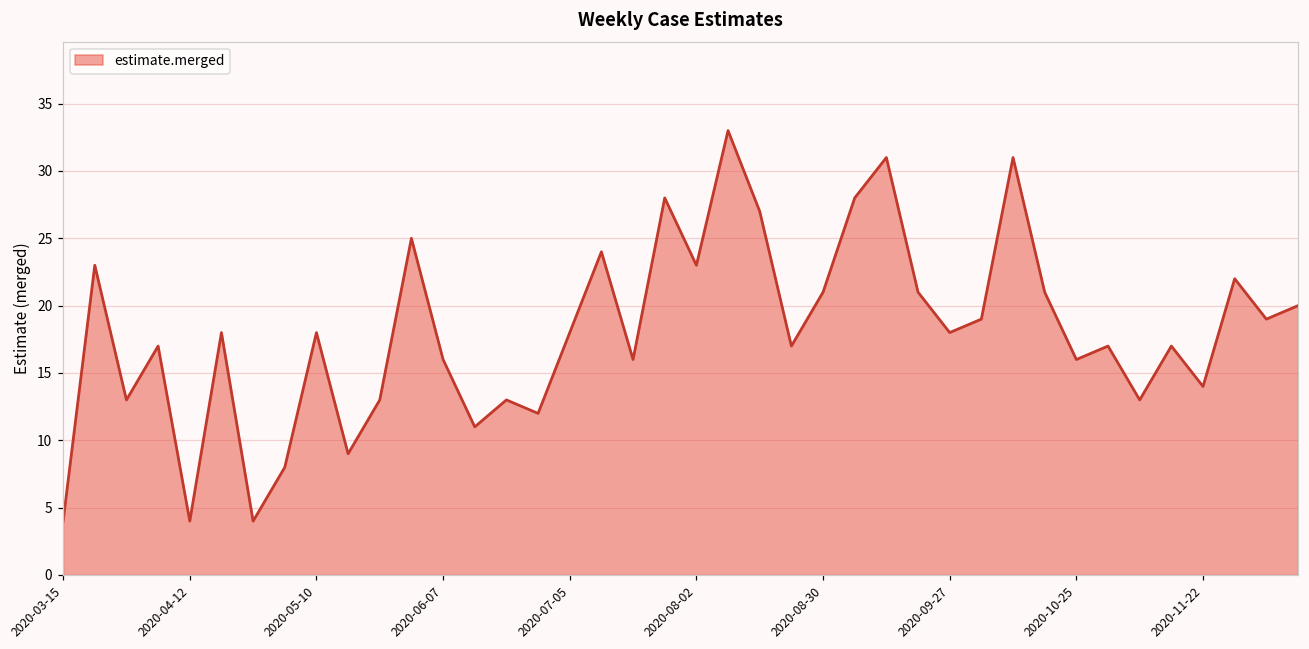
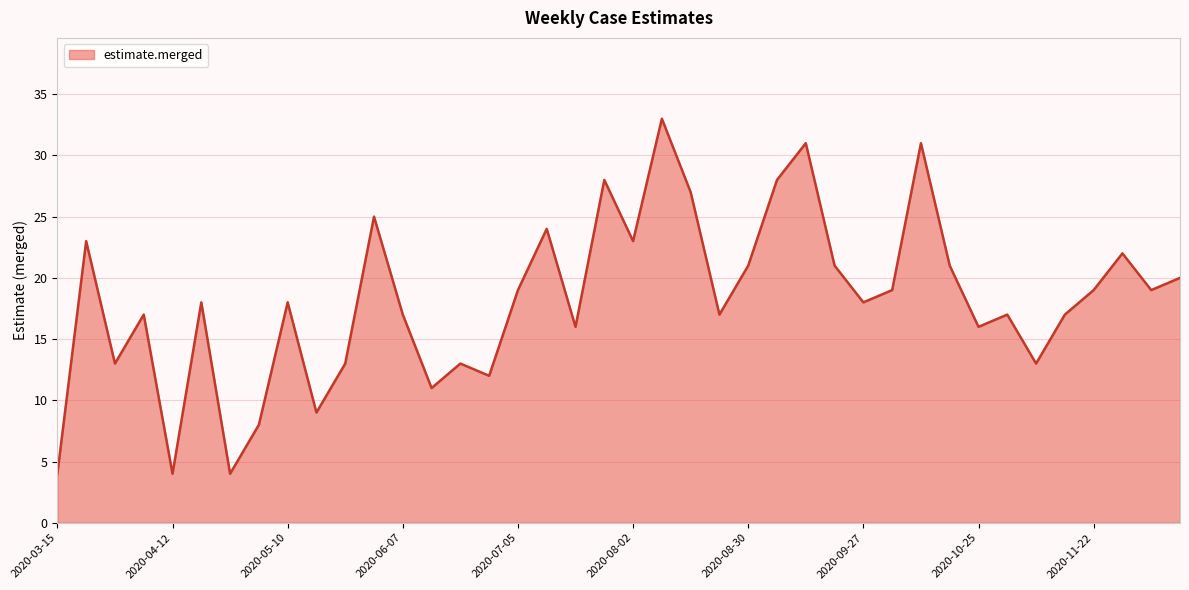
2020-06-07: 16 -> 17
2020-07-05: 18 -> 19
2020-11-22: 14 -> 19
